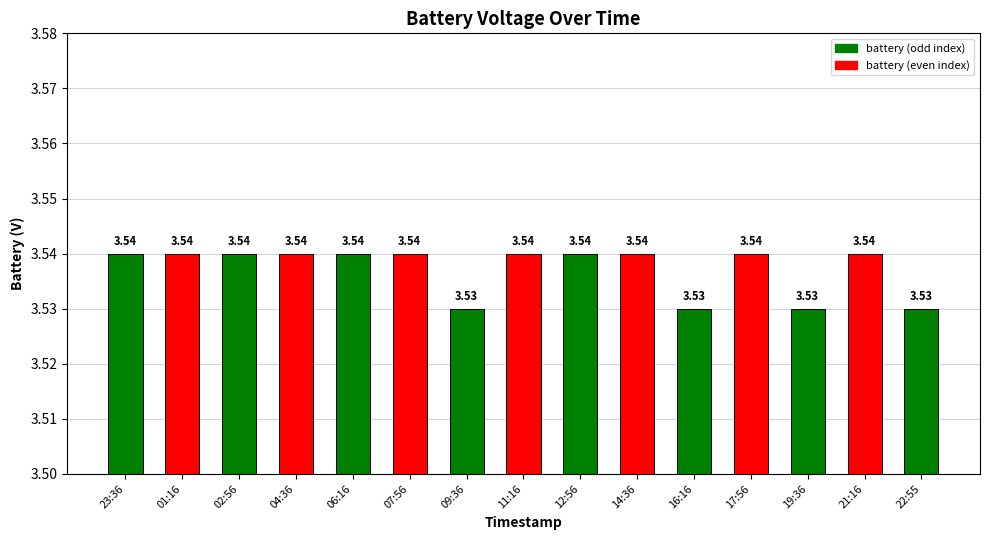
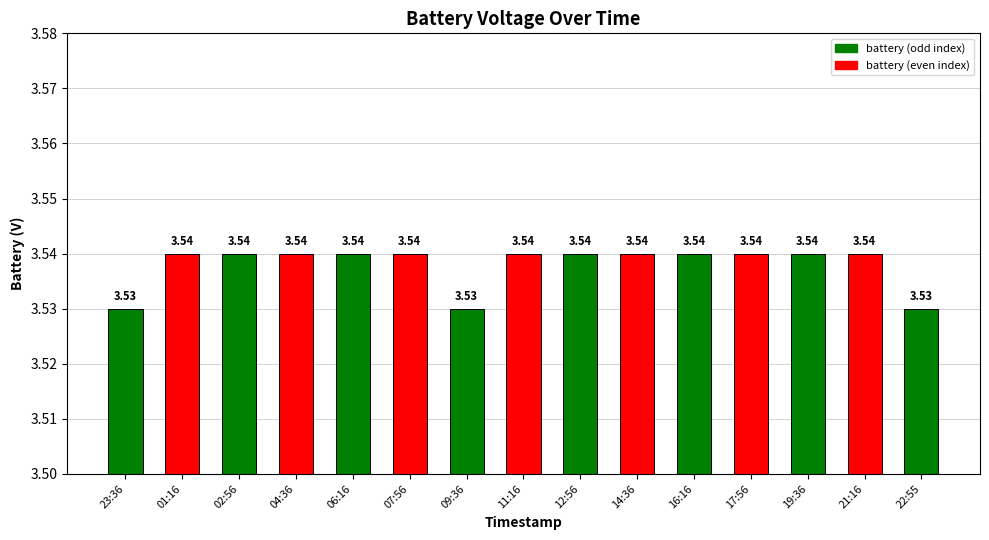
23:36: 3.54 -> 3.53
16:16: 3.53 -> 3.54
19:36: 3.53 -> 3.54
